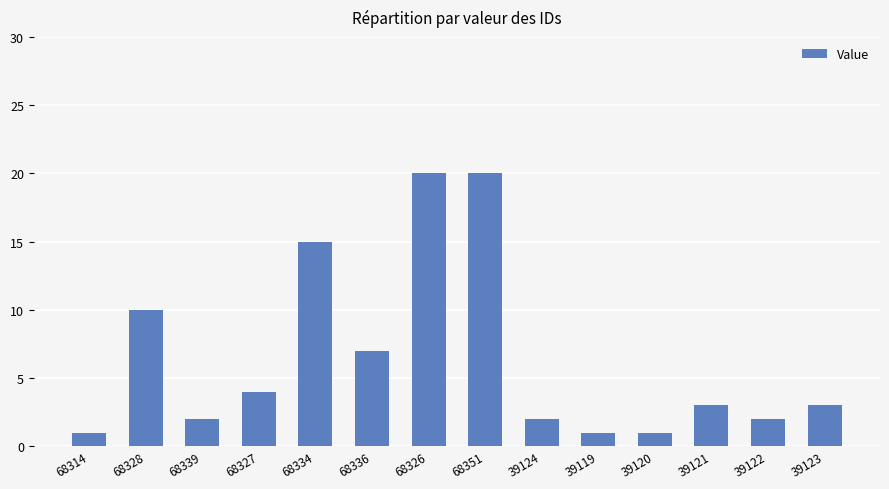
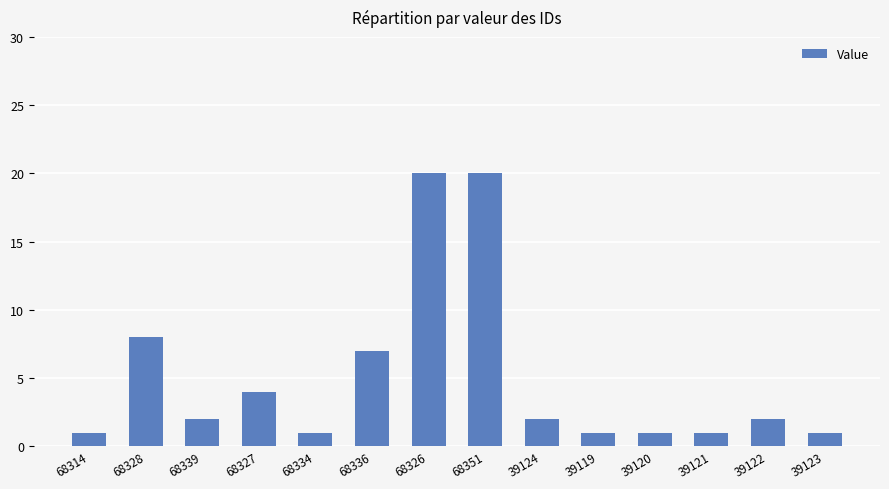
68328: 10 -> 8
68334: 15 -> 1
39121: 3 -> 1
39123: 3 -> 1
